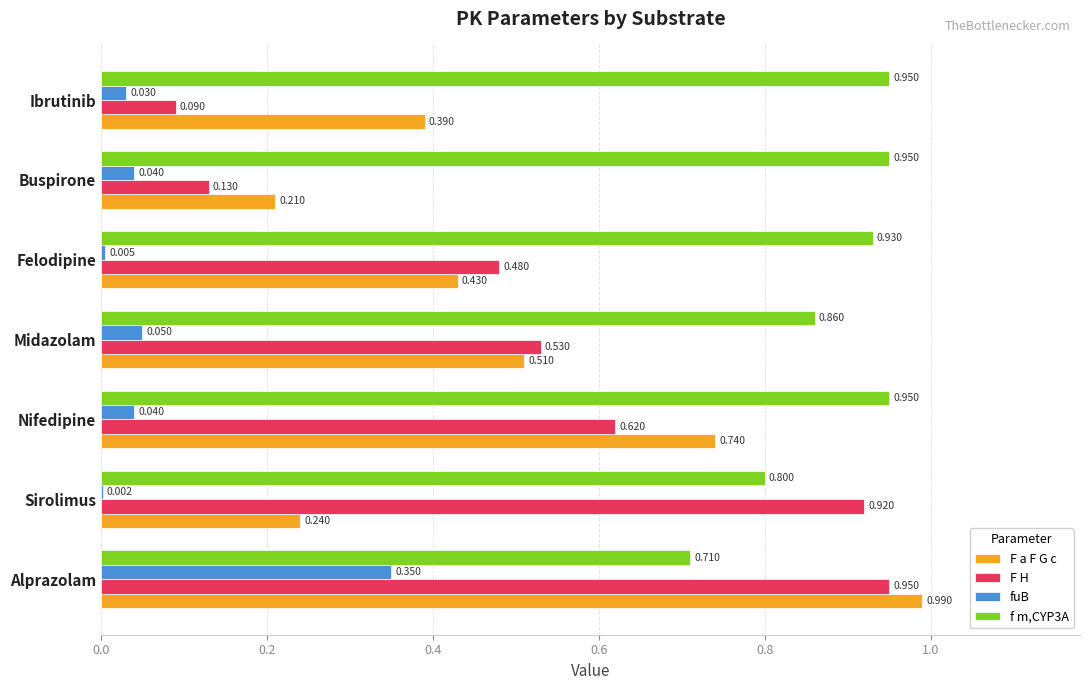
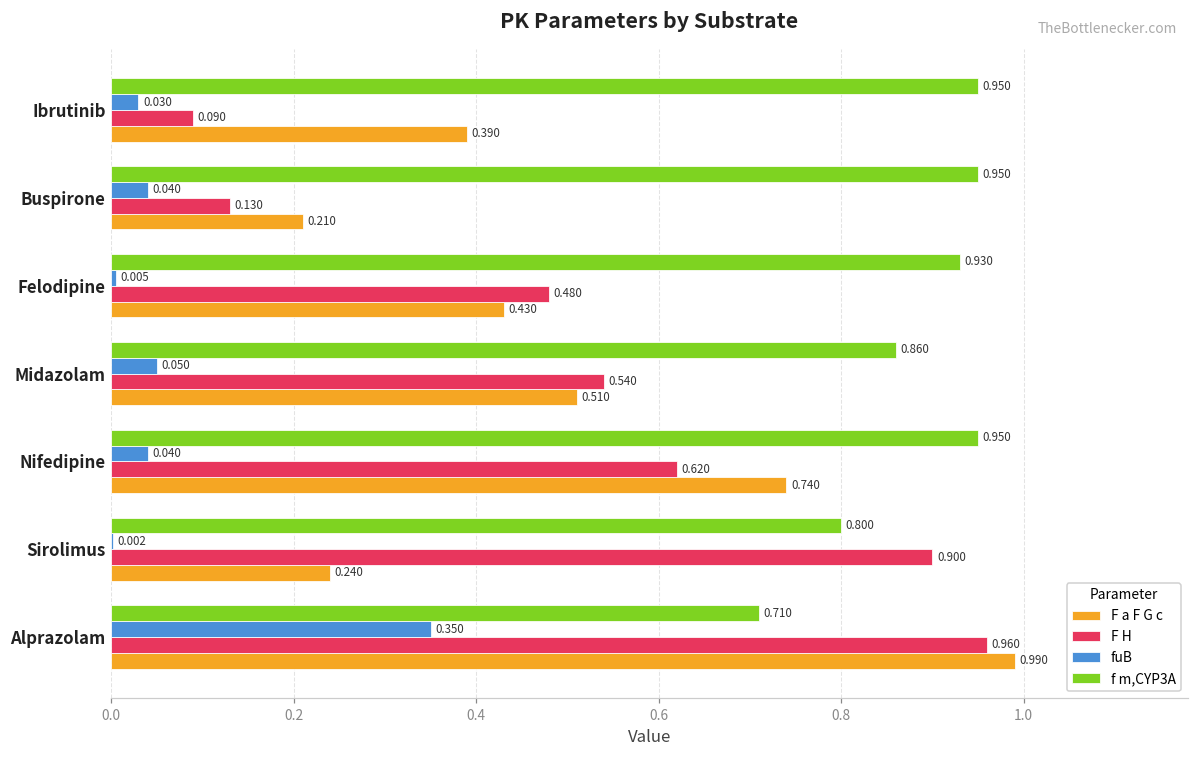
F H, Midazolam: 0.530 -> 0.540
F H, Sirolimus: 0.920 -> 0.900
F H, Alprazolam: 0.950 -> 0.960
